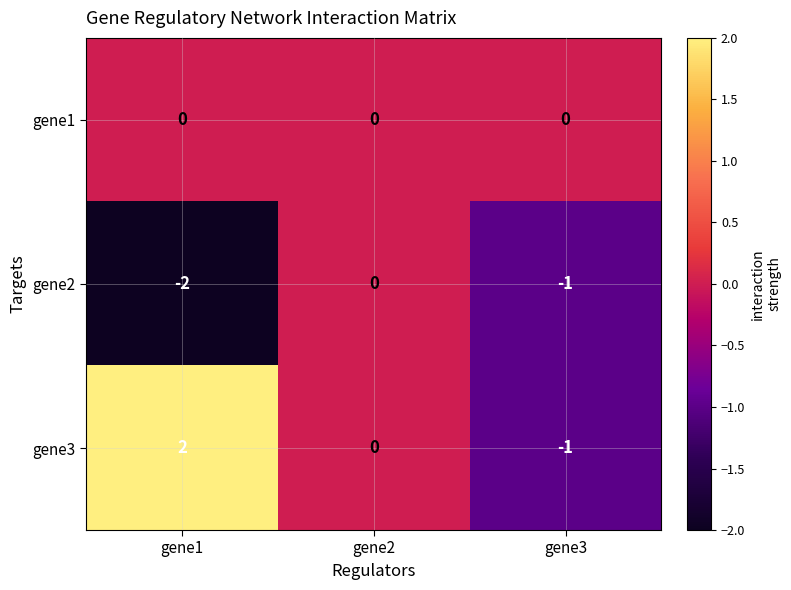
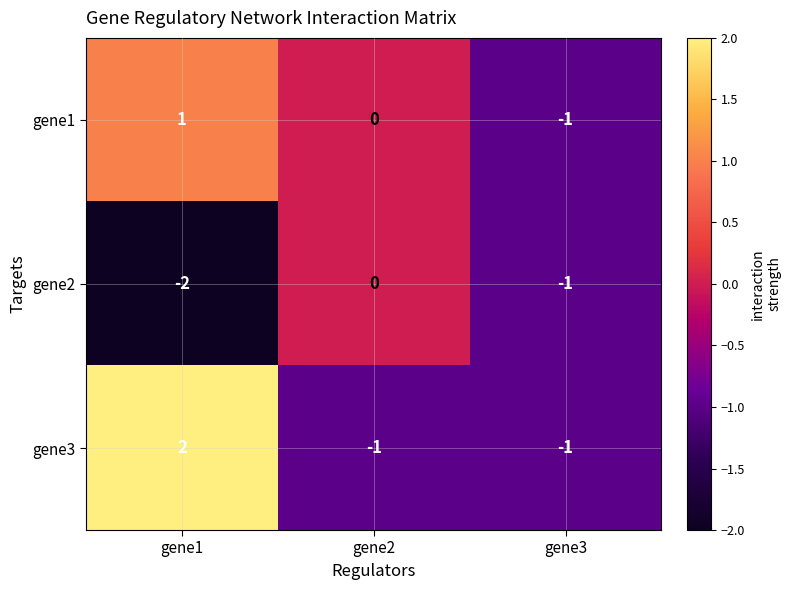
gene1, gene1: 0 -> 1
gene1, gene3: 0 -> -1
gene3, gene2: 0 -> -1
